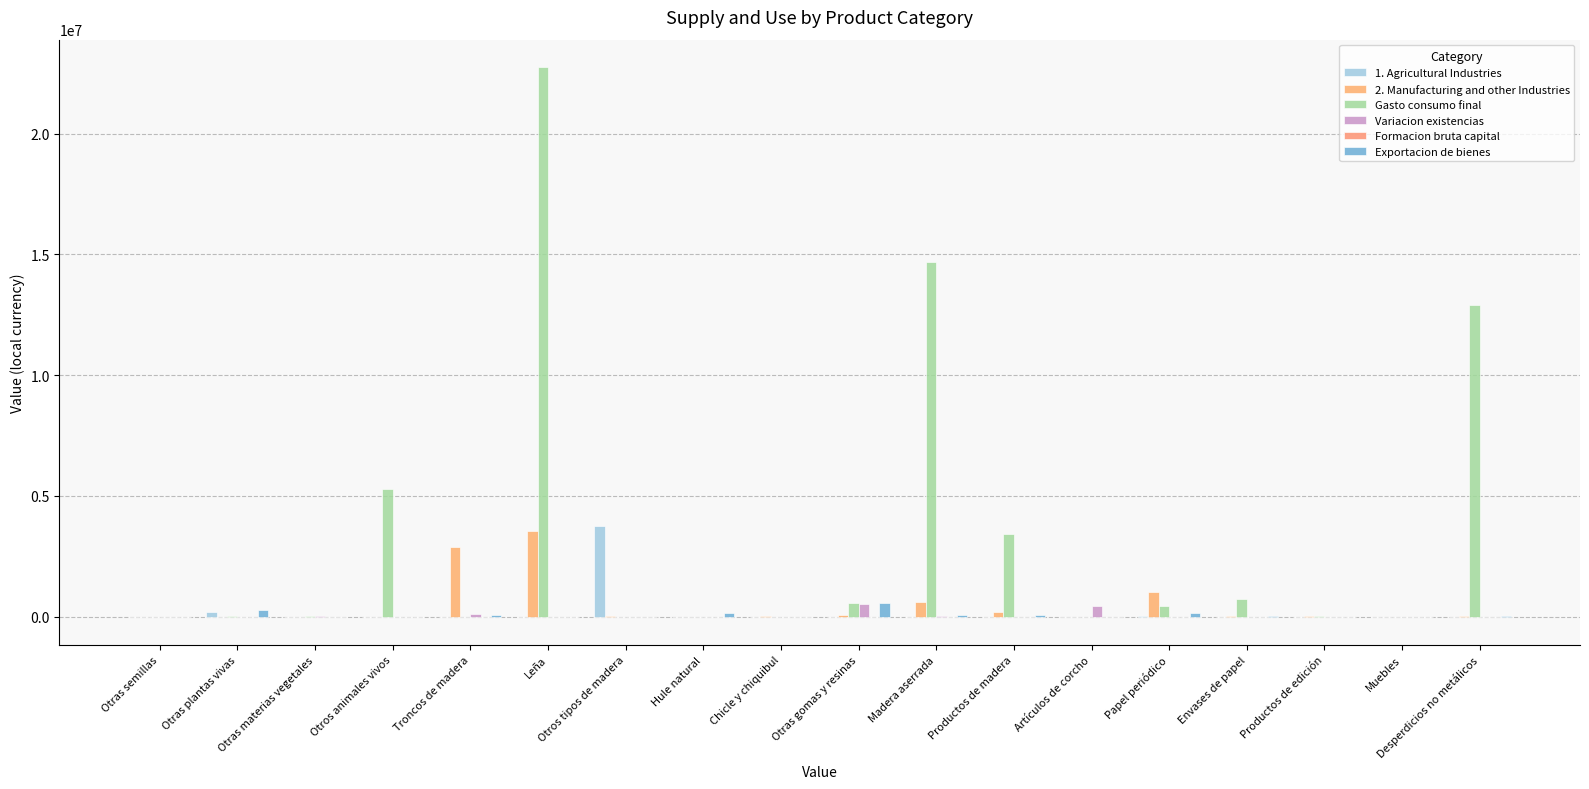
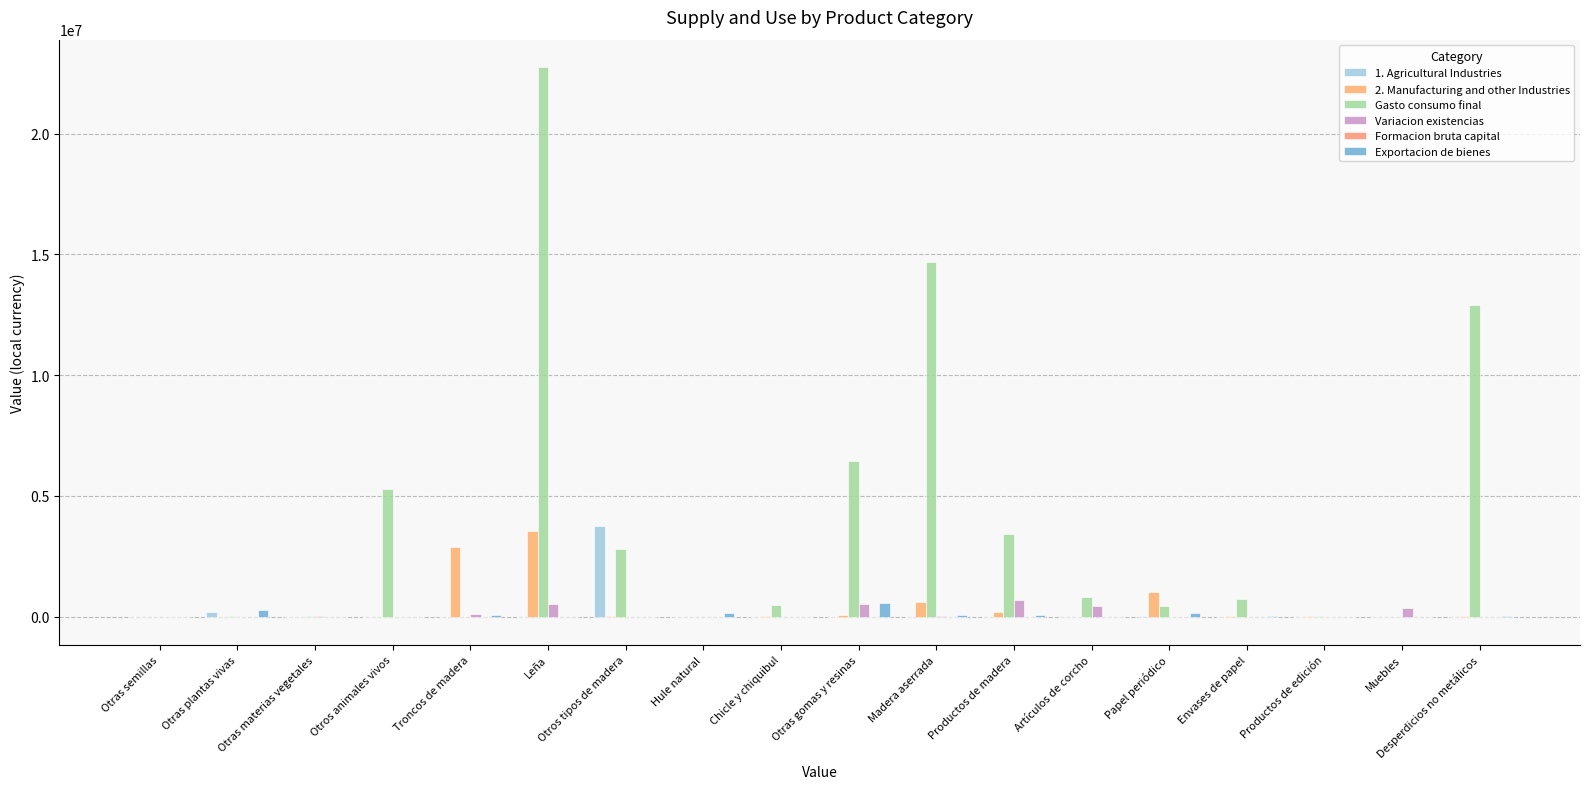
Variacion existencias, Leña: 0 -> 500000
Gasto consumo final, Otros tipos de madera: 0 -> 2800000
Gasto consumo final, Chicle y chiquibul: 0 -> 500000
Gasto consumo final, Otras gomas y resinas: 600000 -> 6400000
Variacion existencias, Productos de madera: 0 -> 700000
Gasto consumo final, Artículos de corcho: 0 -> 800000
Variacion existencias, Muebles: 0 -> 300000
